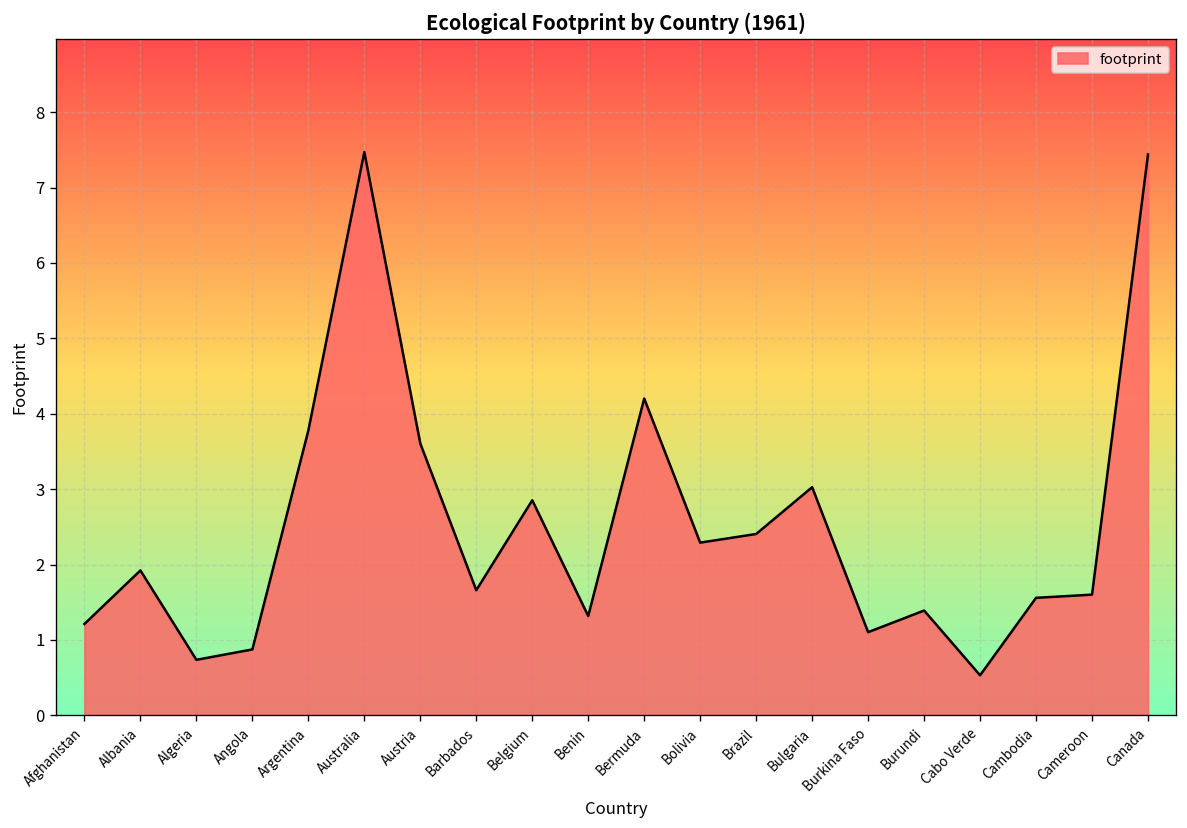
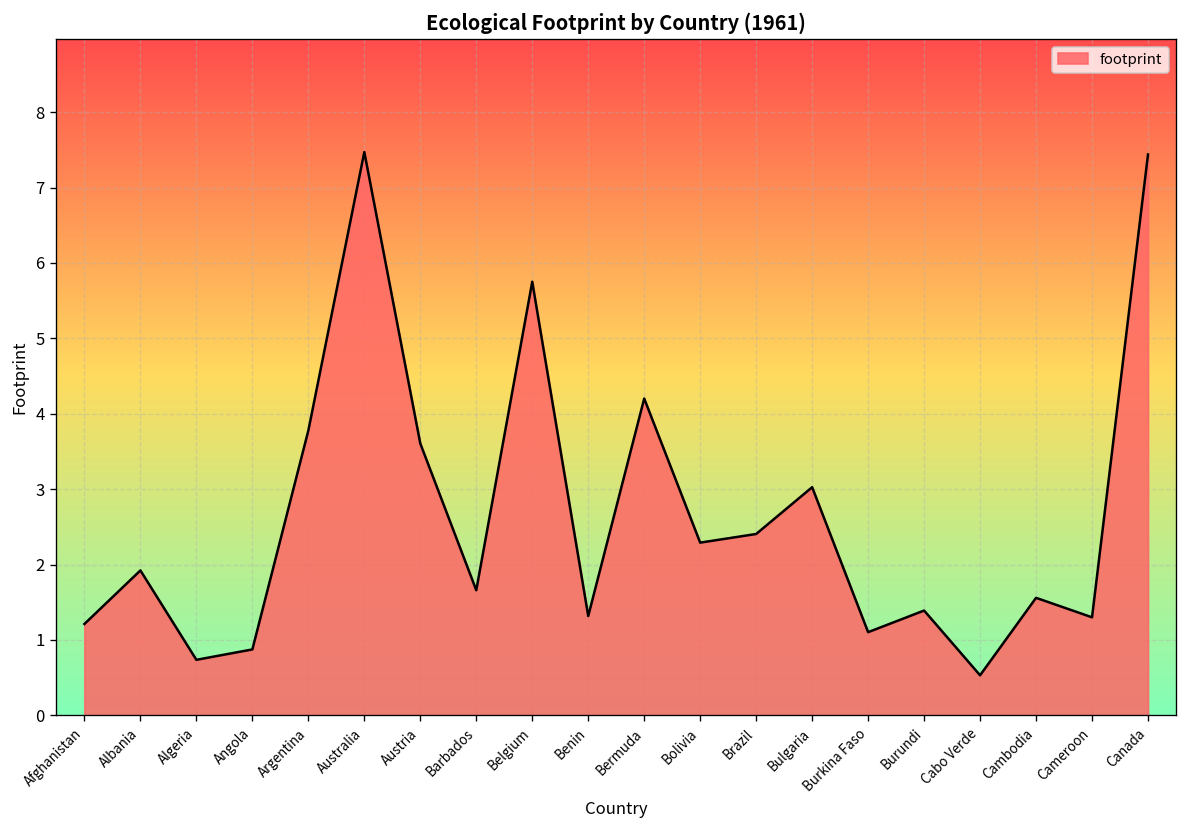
Belgium: 2.9 -> 5.8
Cameroon: 1.6 -> 1.3
